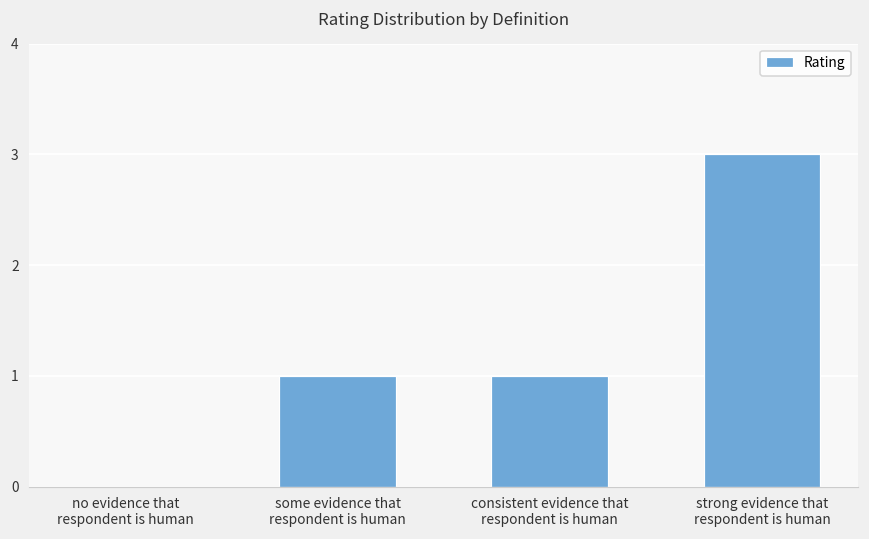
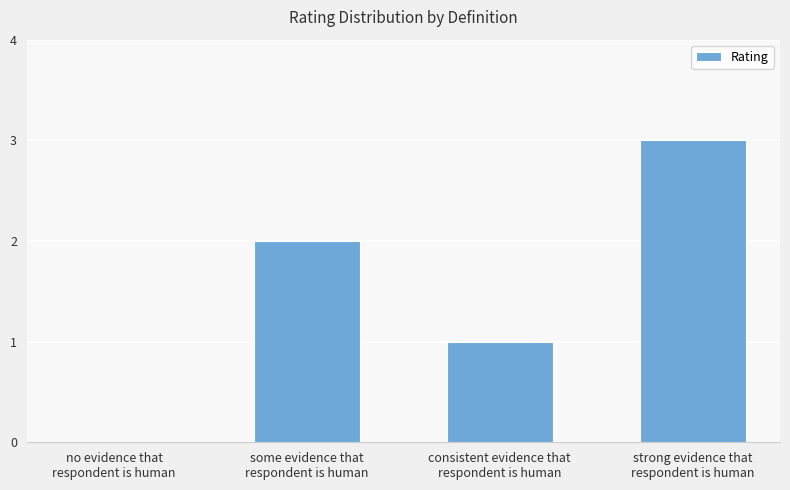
some evidence that respondent is human: 1 -> 2
